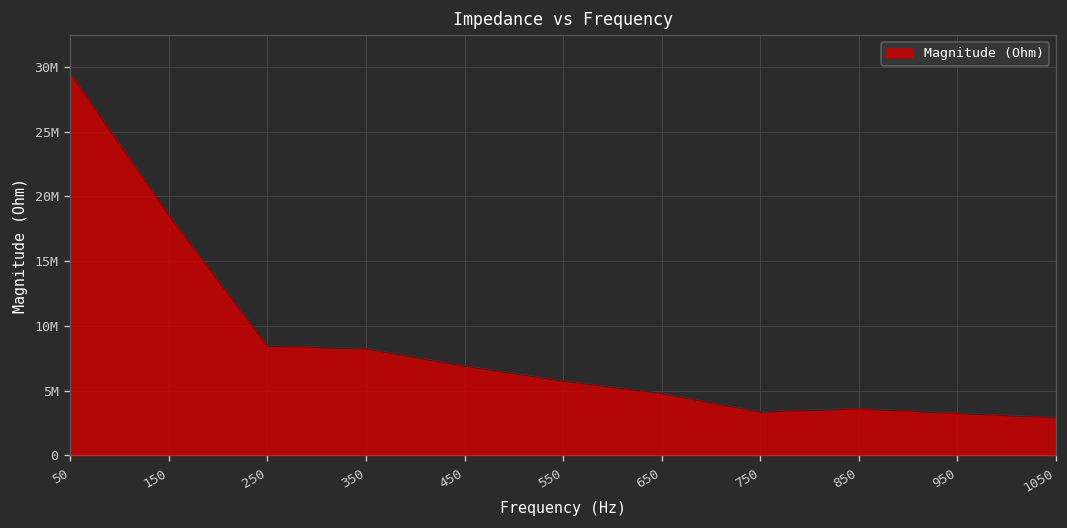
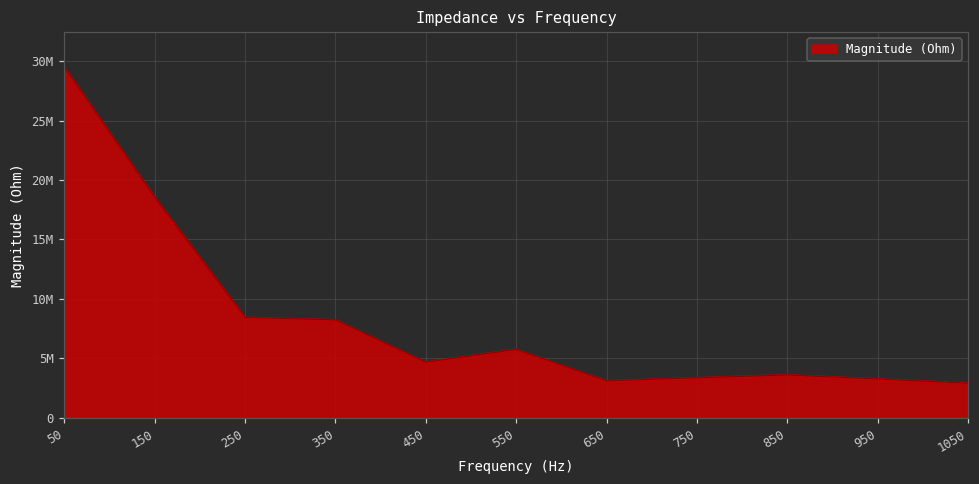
450: 6900000 -> 4700000
650: 4800000 -> 3100000
